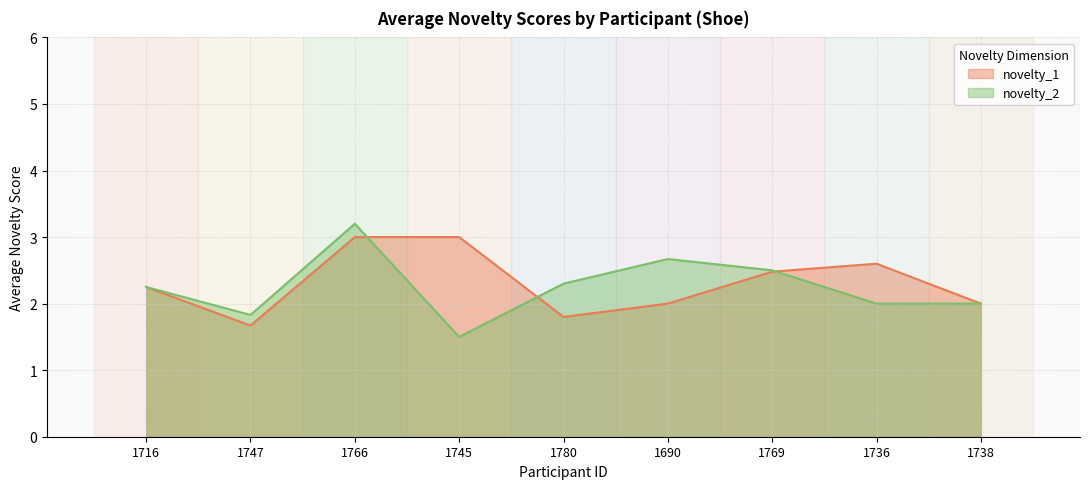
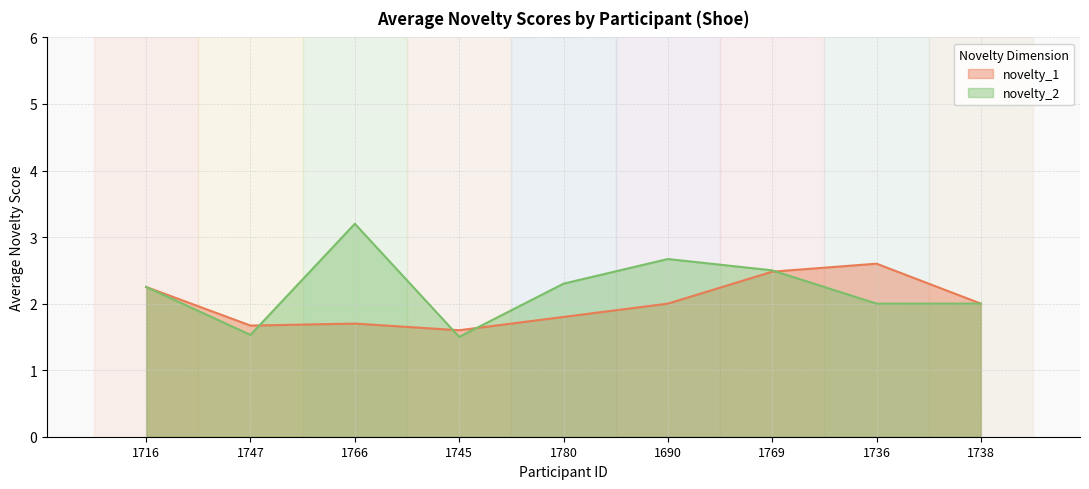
novelty_2, 1747: 1.8 -> 1.5
novelty_1, 1766: 3.0 -> 1.7
novelty_1, 1745: 3.0 -> 1.6
